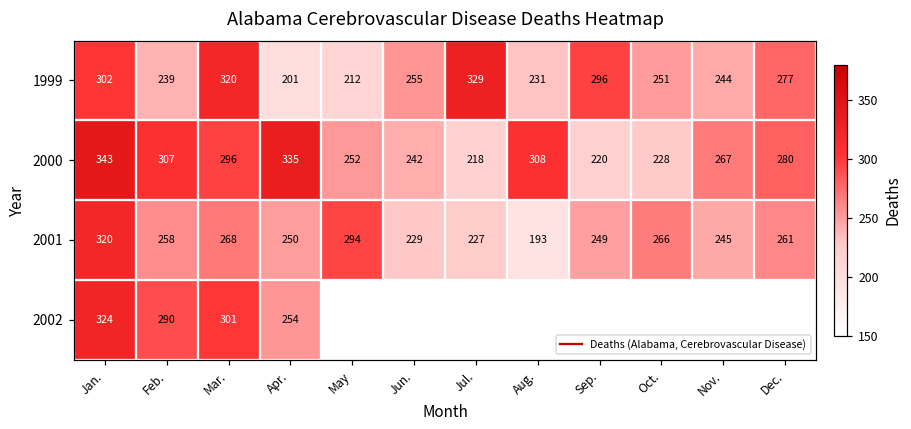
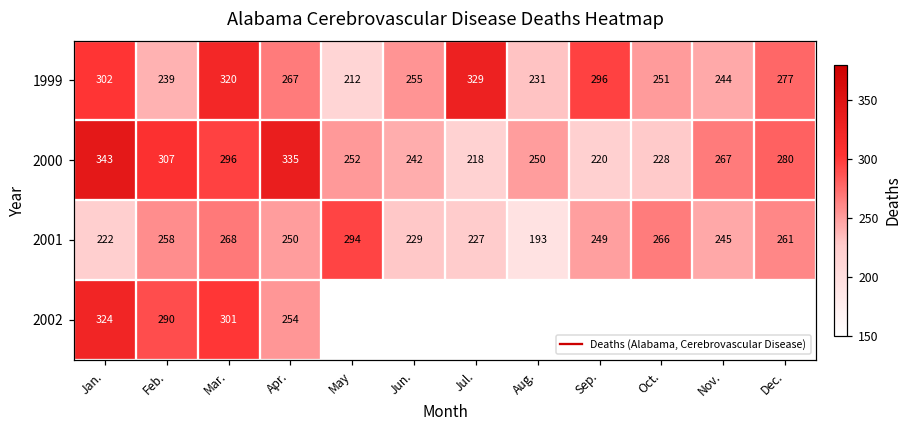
1999, Apr.: 201 -> 267
2000, Aug.: 308 -> 250
2001, Jan.: 320 -> 222
